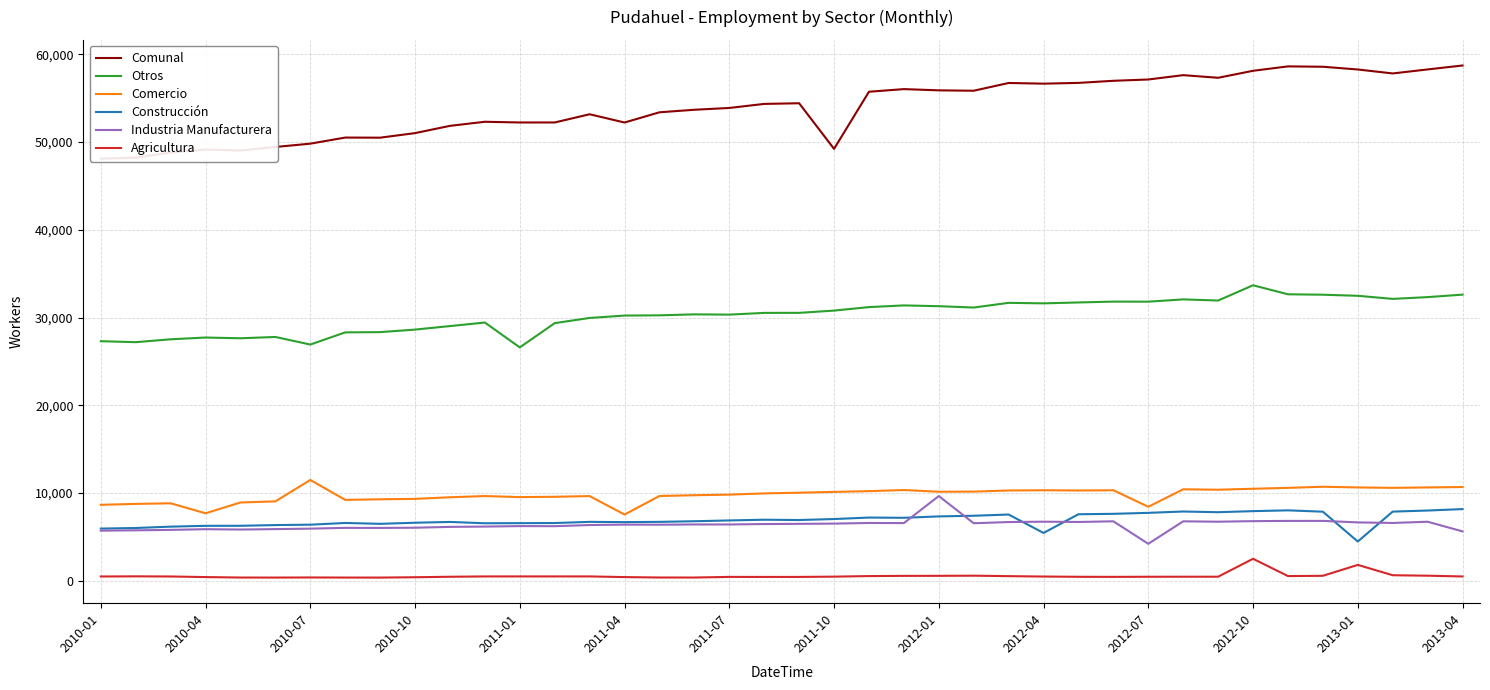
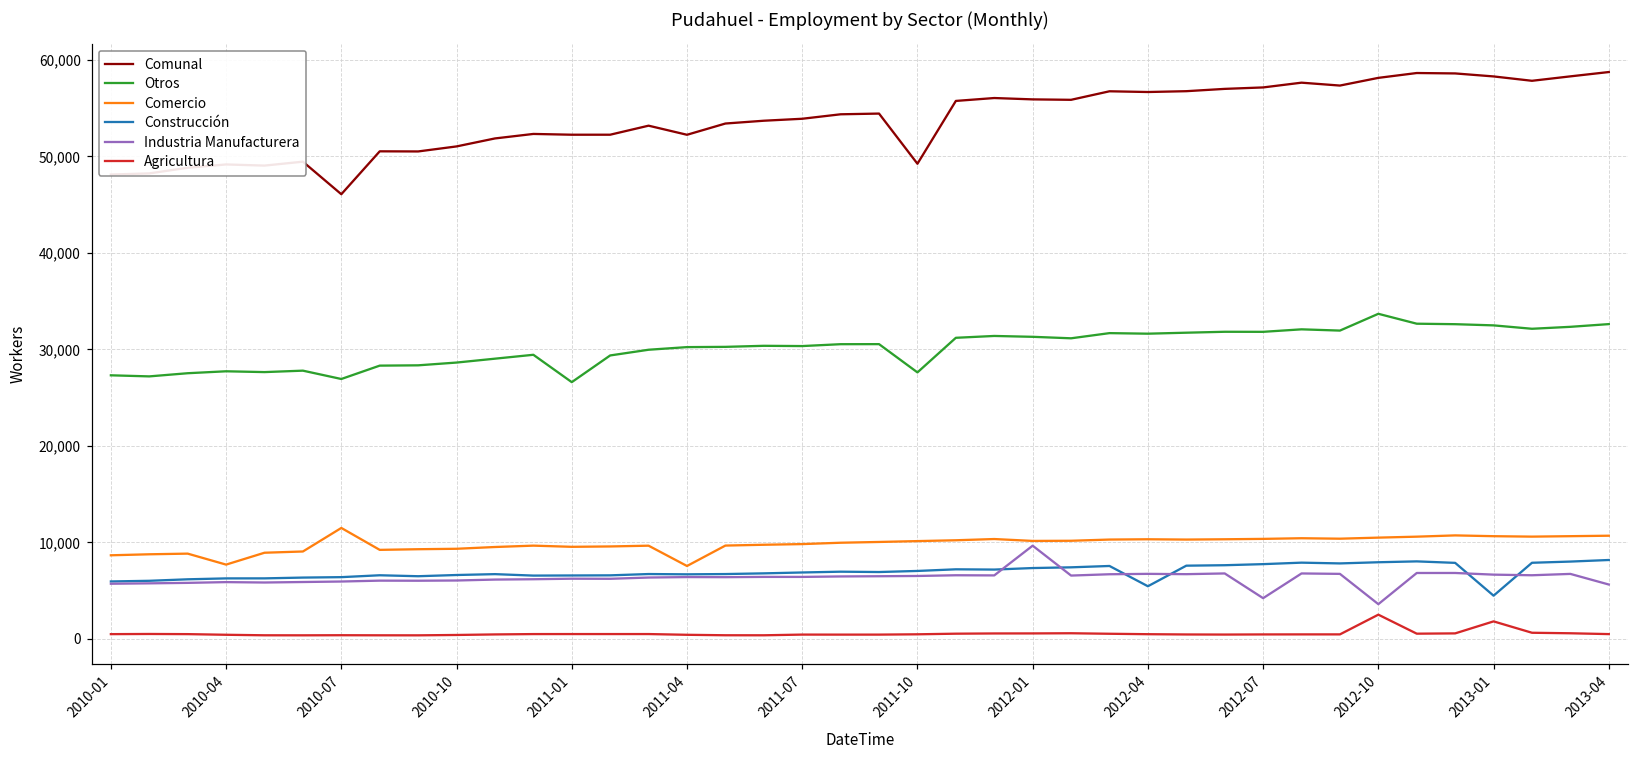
Comunal, 2010-07: 50,000 -> 46,000
Otros, 2011-10: 31,000 -> 28,000
Comercio, 2012-07: 8,000 -> 10,000
Industria Manufacturera, 2012-10: 7,000 -> 4,000
